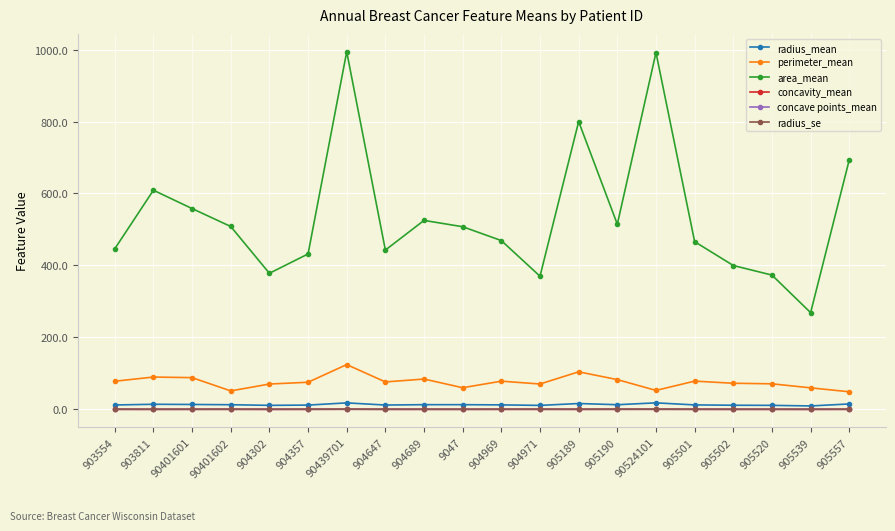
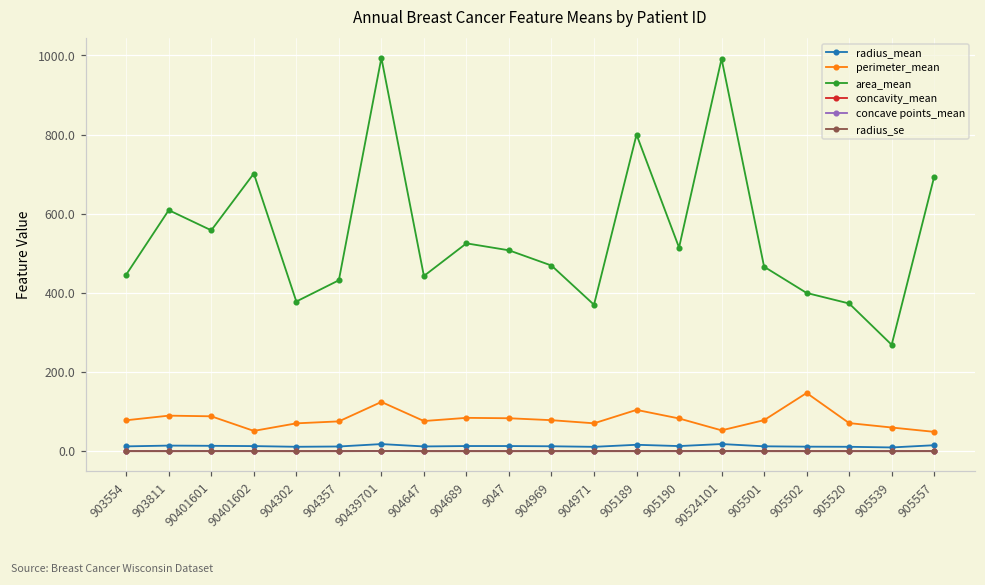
area_mean, 90401602: 510 -> 700
perimeter_mean, 9047: 60 -> 80
perimeter_mean, 905502: 70 -> 150
